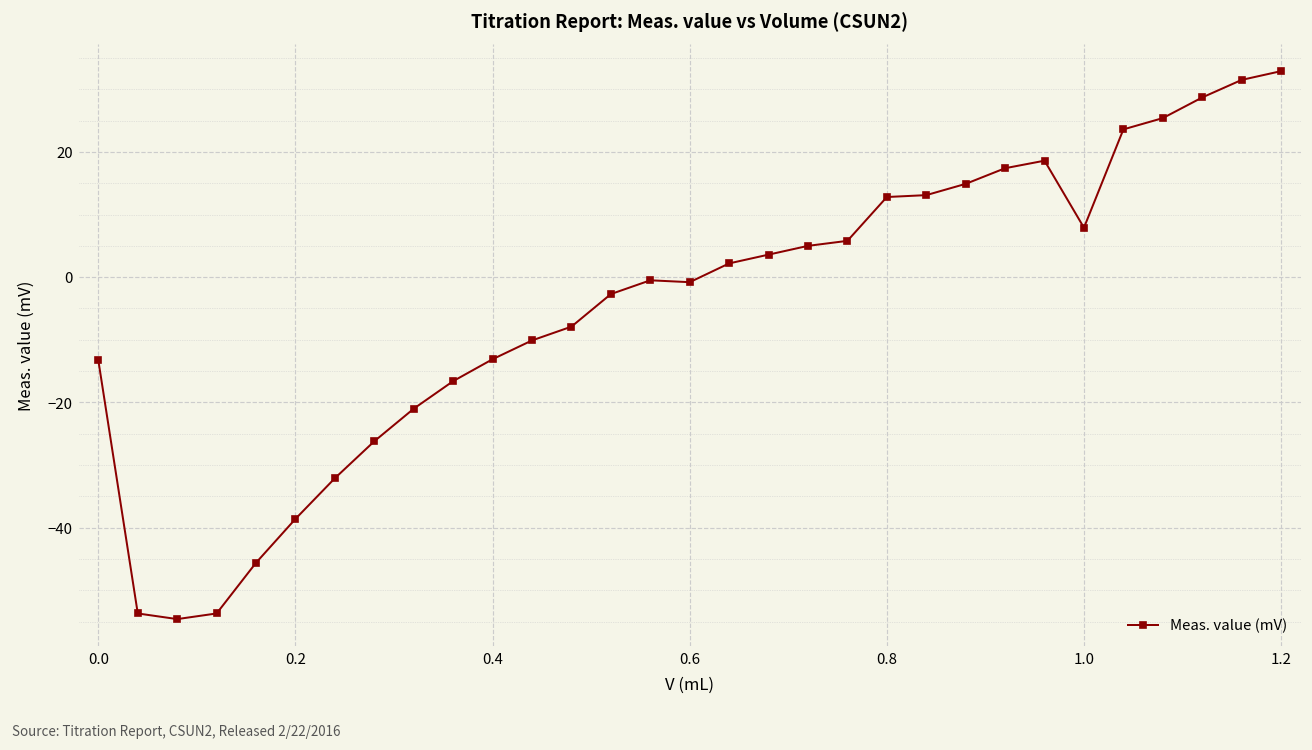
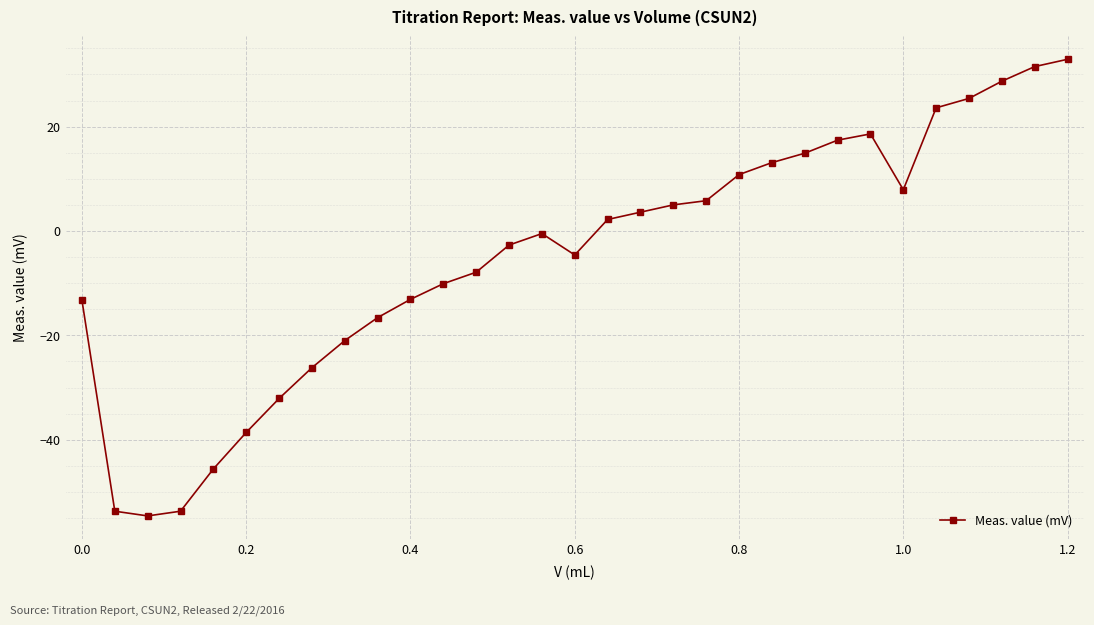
0.6: -1 -> -5
0.8: 13 -> 11
